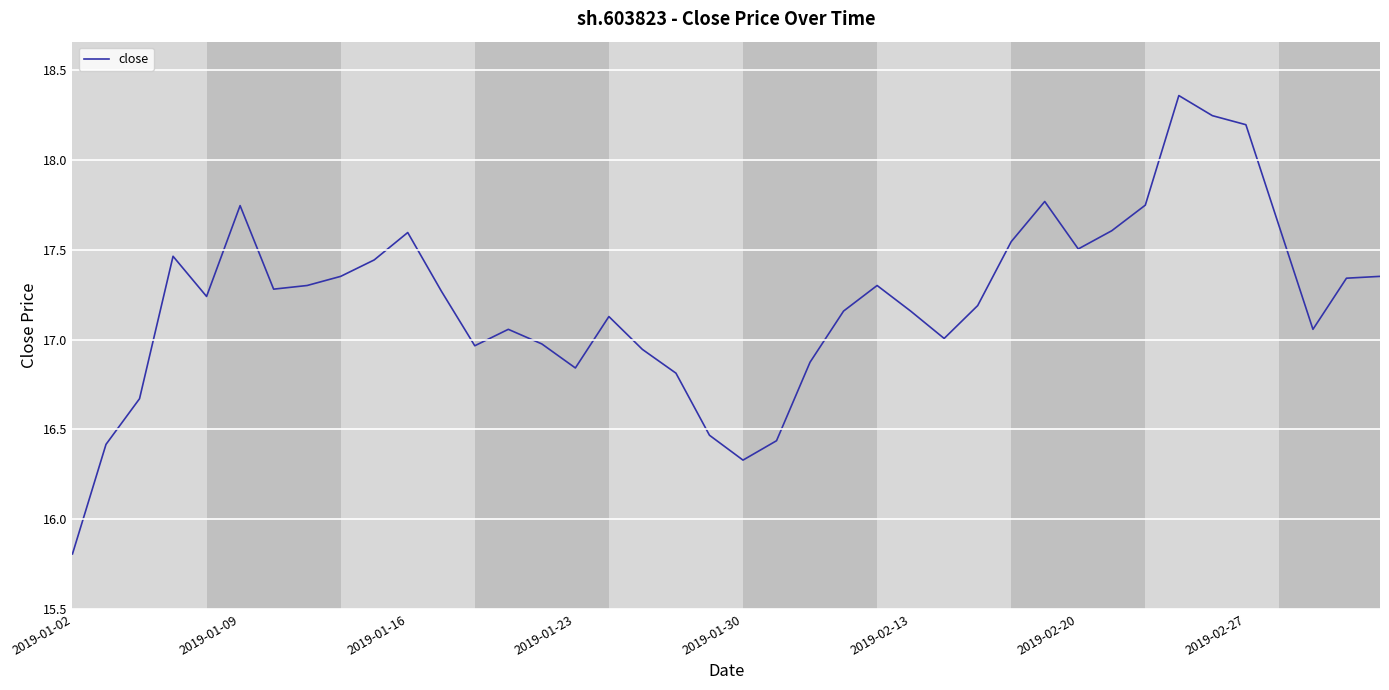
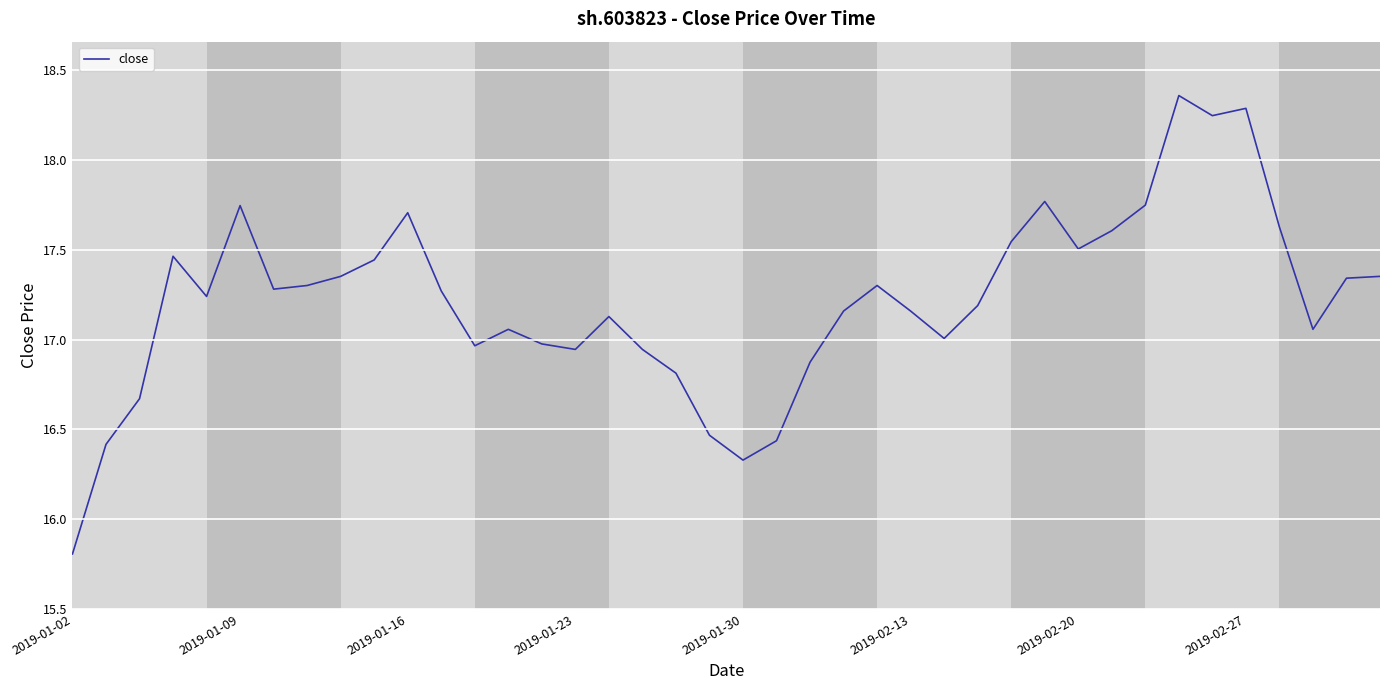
2019-01-16: 17.60 -> 17.71
2019-01-23: 16.84 -> 16.94
2019-02-27: 18.20 -> 18.29
